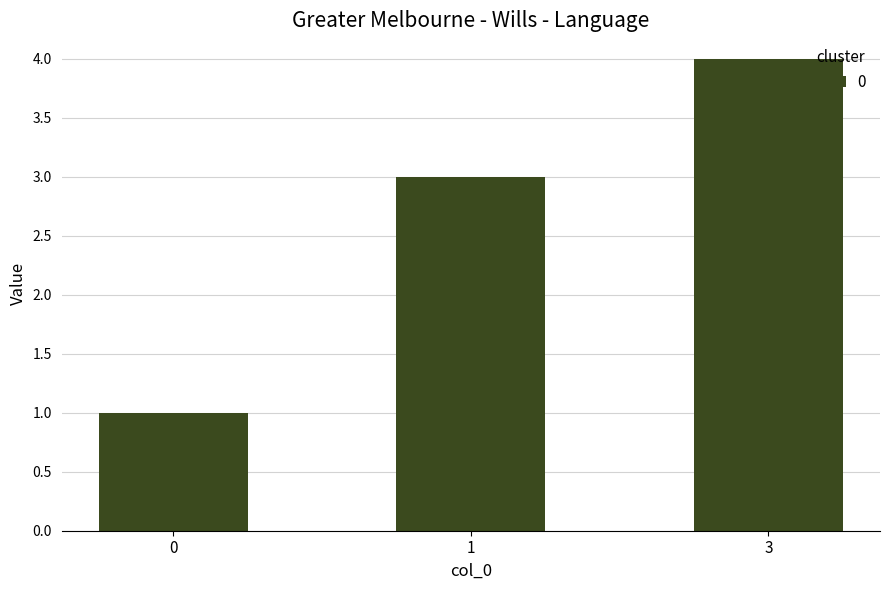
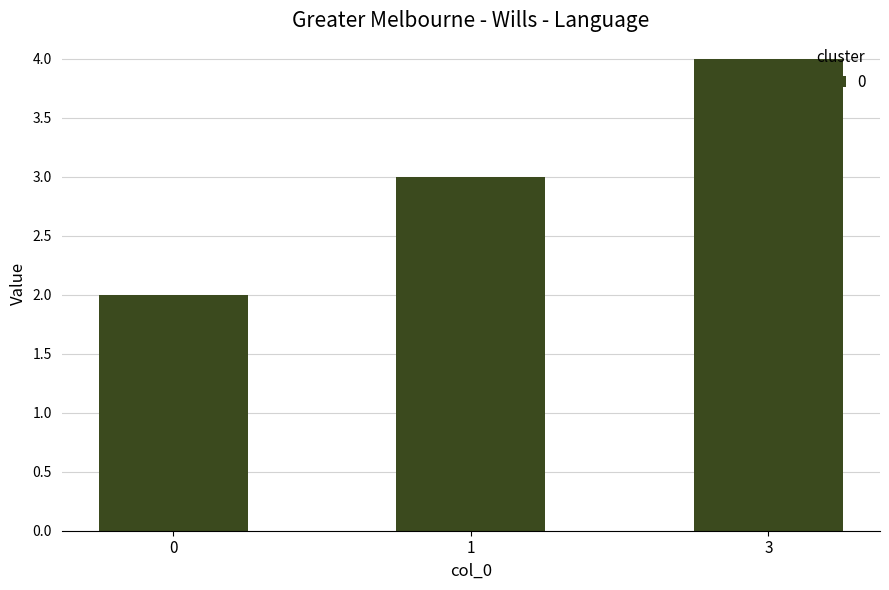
0: 1 -> 2
